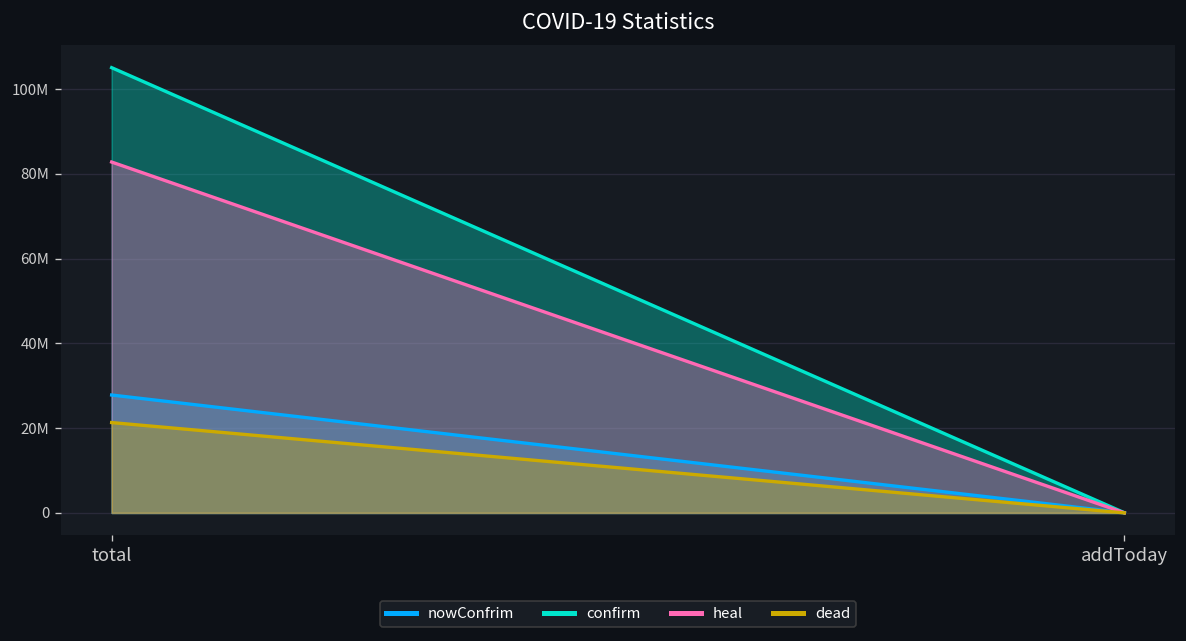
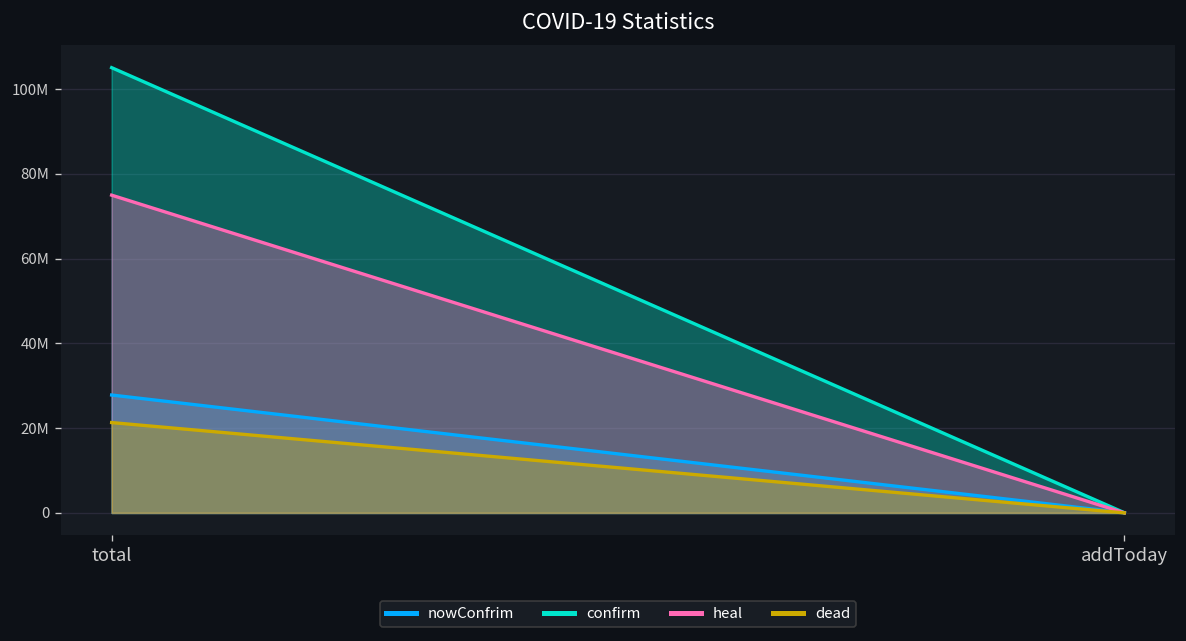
heal, total: 83000000 -> 75000000
